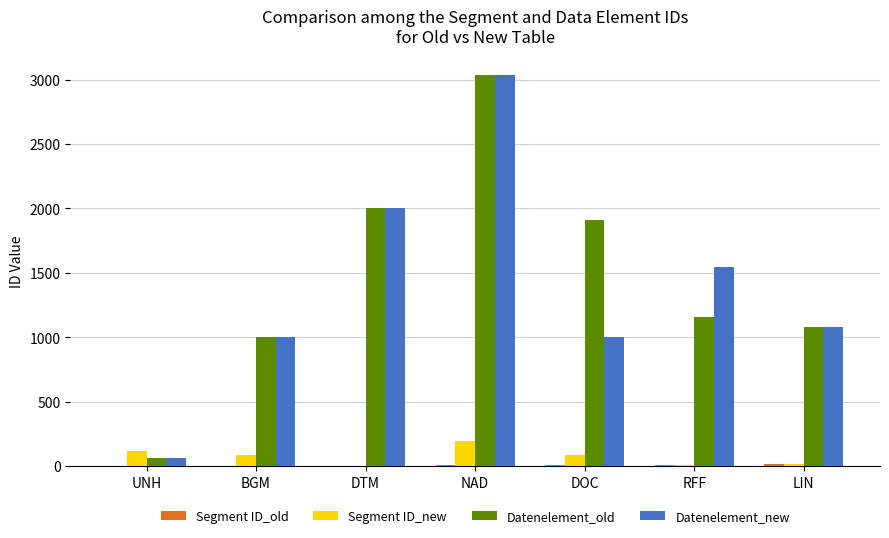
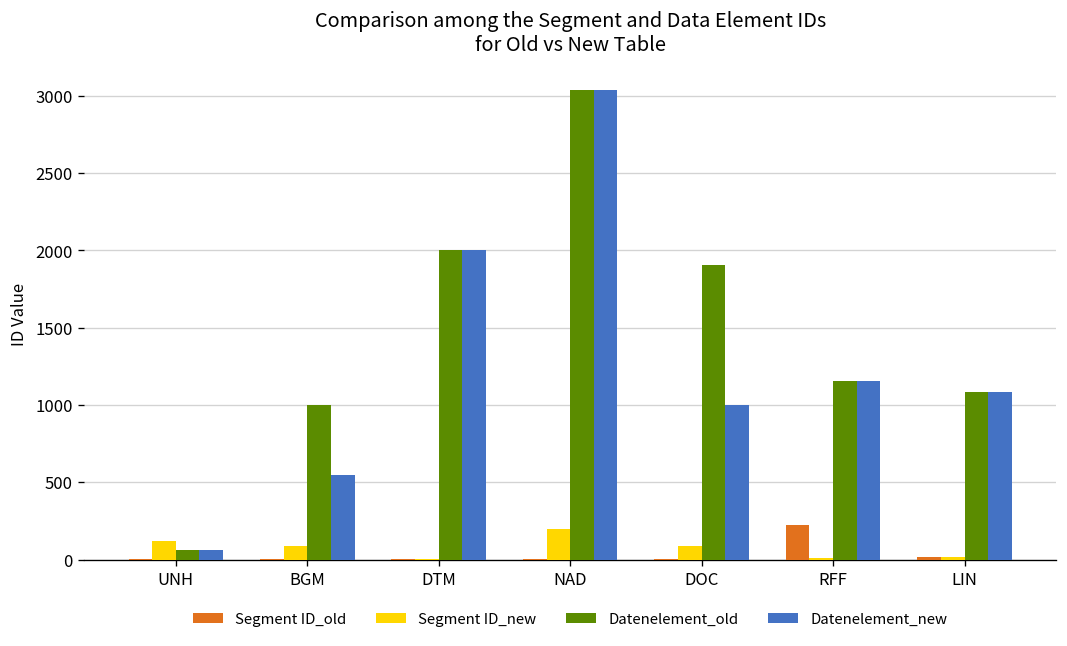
Datenelement_new, BGM: 1000 -> 550
Segment ID_old, RFF: 10 -> 230
Datenelement_new, RFF: 1550 -> 1150
